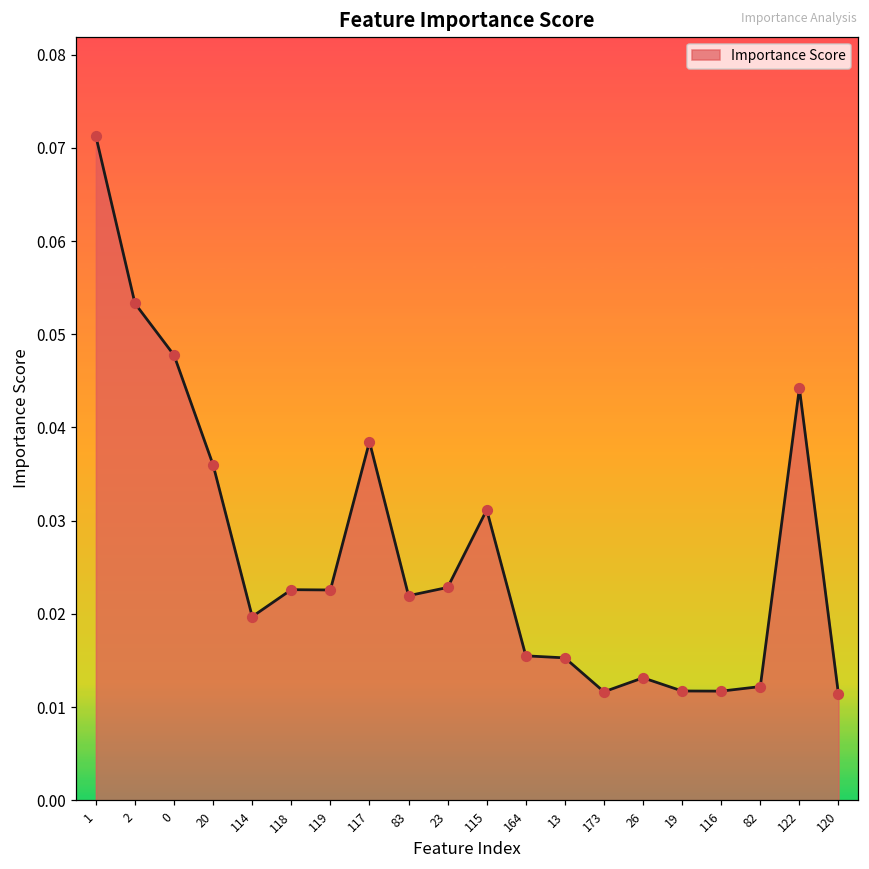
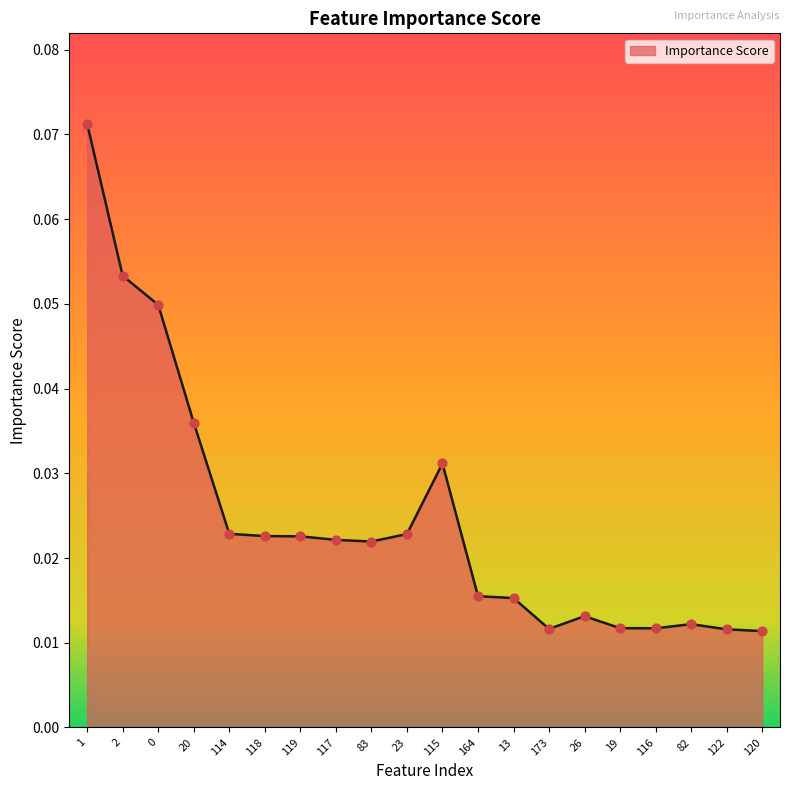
0: 0.048 -> 0.050
114: 0.020 -> 0.023
117: 0.038 -> 0.022
122: 0.044 -> 0.012
